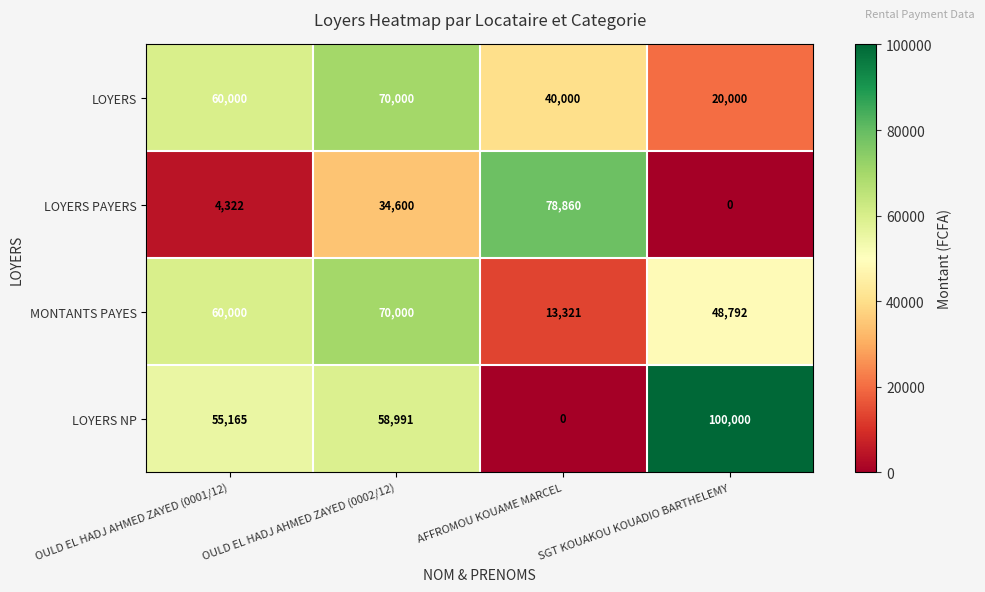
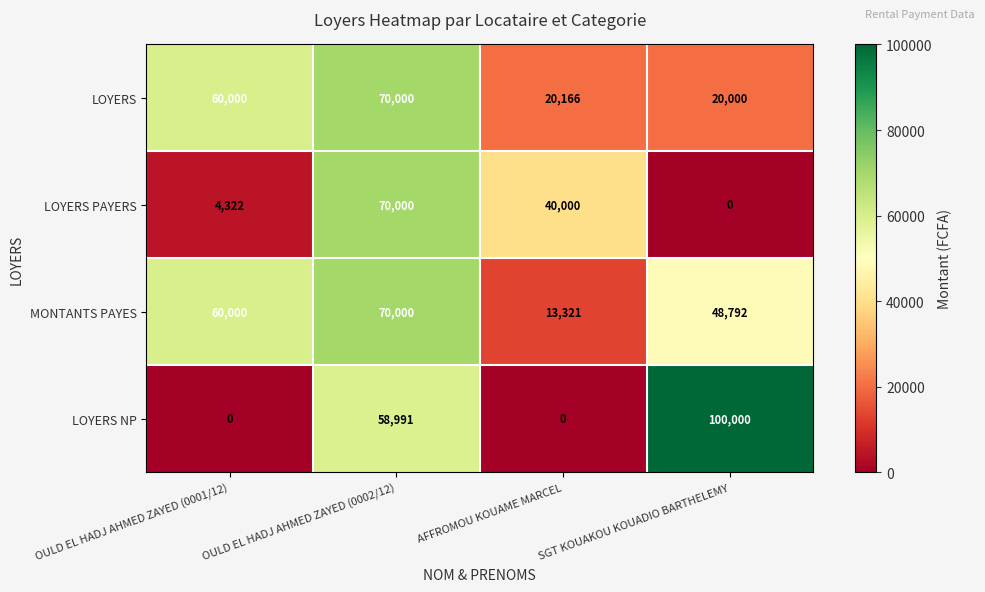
LOYERS, AFFROMOU KOUAME MARCEL: 40,000 -> 20,166
LOYERS PAYERS, OULD EL HADJ AHMED ZAYED (0002/12): 34,600 -> 70,000
LOYERS PAYERS, AFFROMOU KOUAME MARCEL: 78,860 -> 40,000
LOYERS NP, OULD EL HADJ AHMED ZAYED (0001/12): 55,165 -> 0
